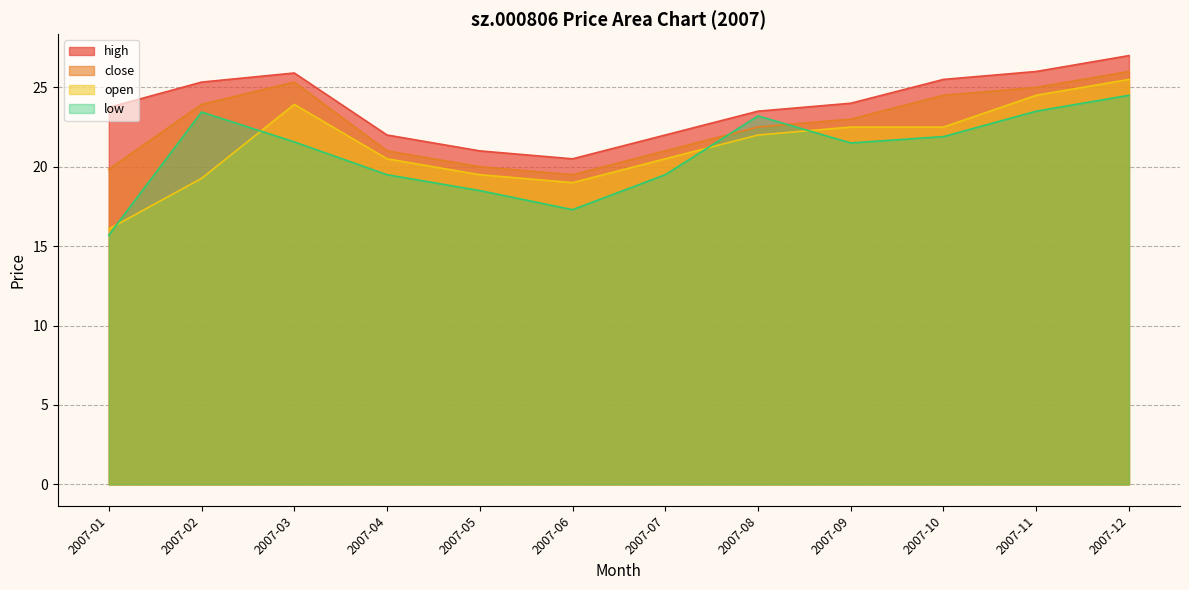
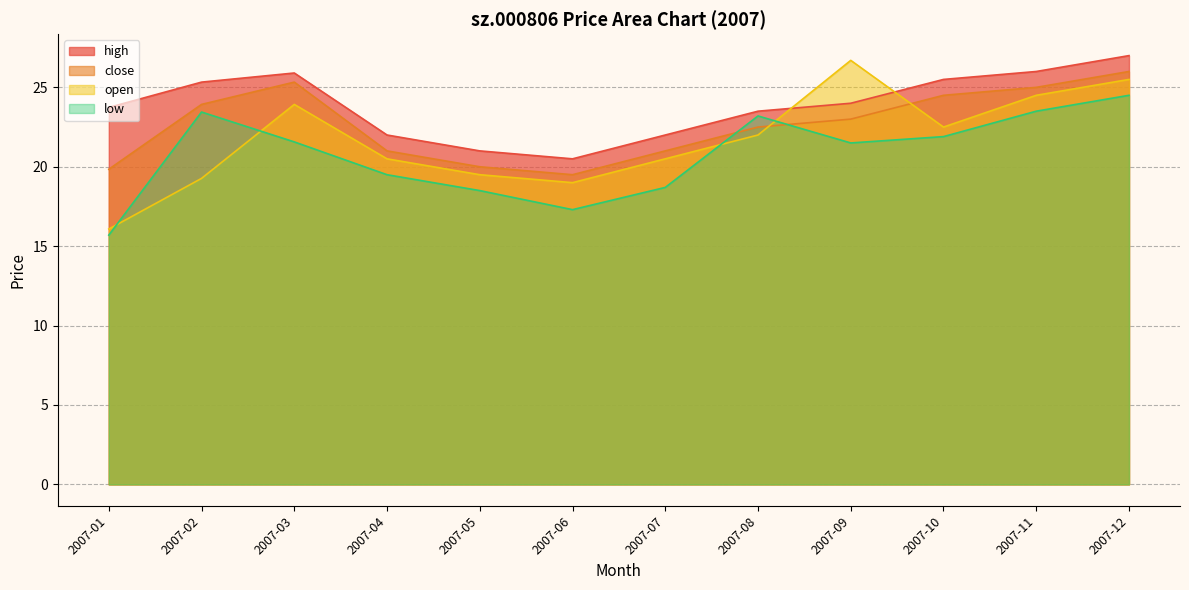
low, 2007-07: 19.5 -> 18.7
open, 2007-09: 22.5 -> 26.7
